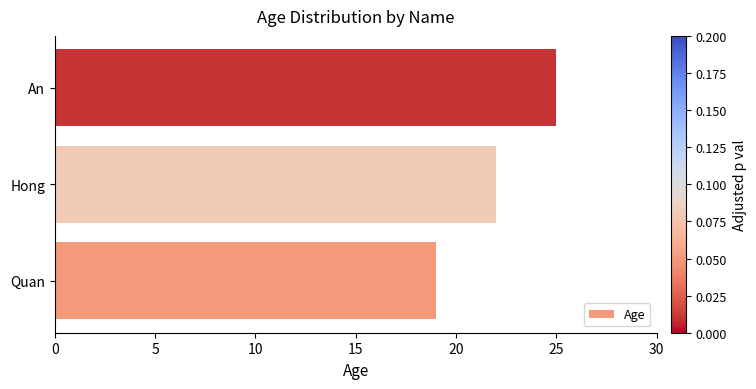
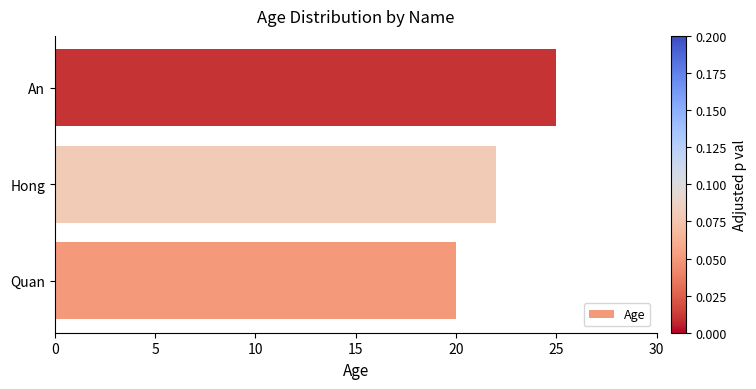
Quan: 19 -> 20
